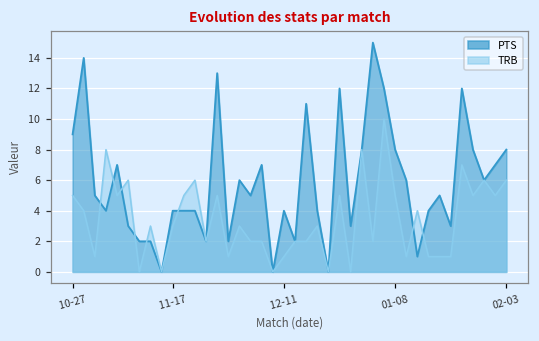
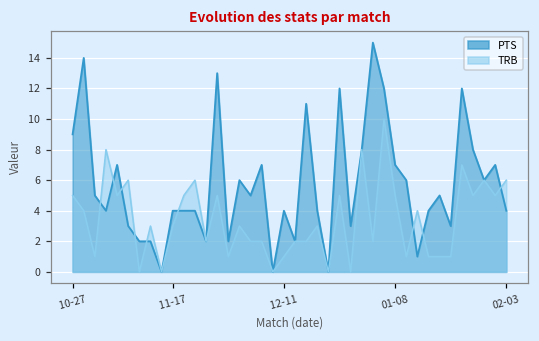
PTS, 01-08: 8 -> 7
PTS, 02-03: 8 -> 4
